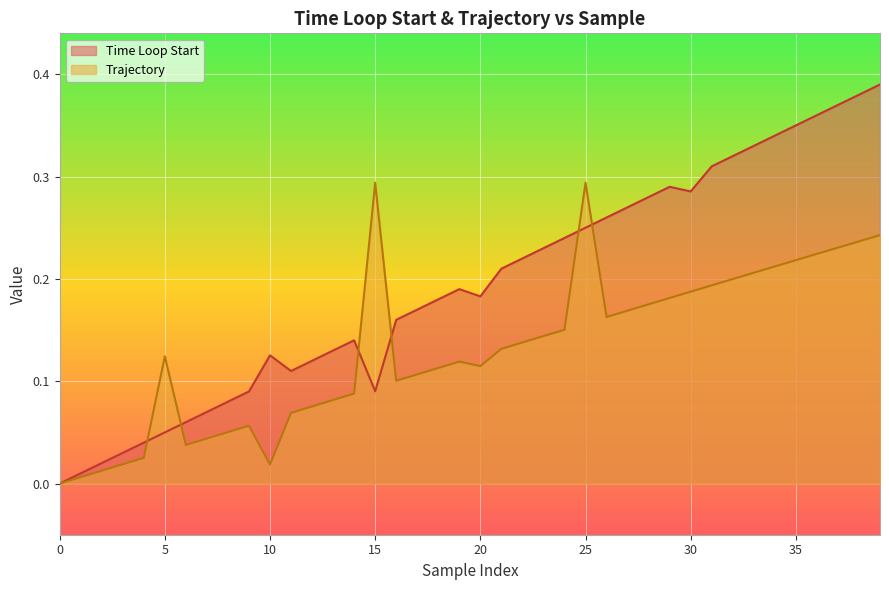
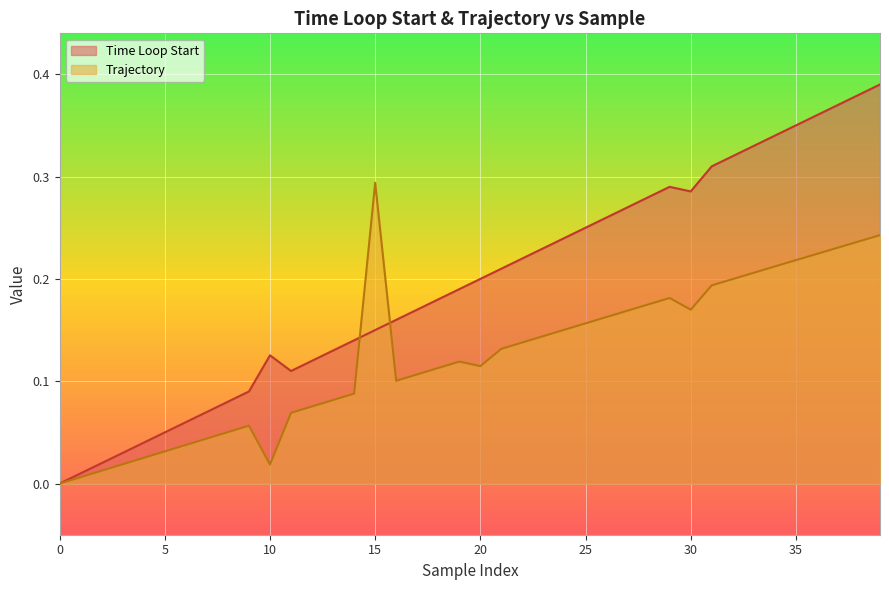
Trajectory, 5: 0.124 -> 0.031
Time Loop Start, 15: 0.090 -> 0.150
Time Loop Start, 20: 0.183 -> 0.200
Trajectory, 25: 0.294 -> 0.157
Trajectory, 30: 0.188 -> 0.170
